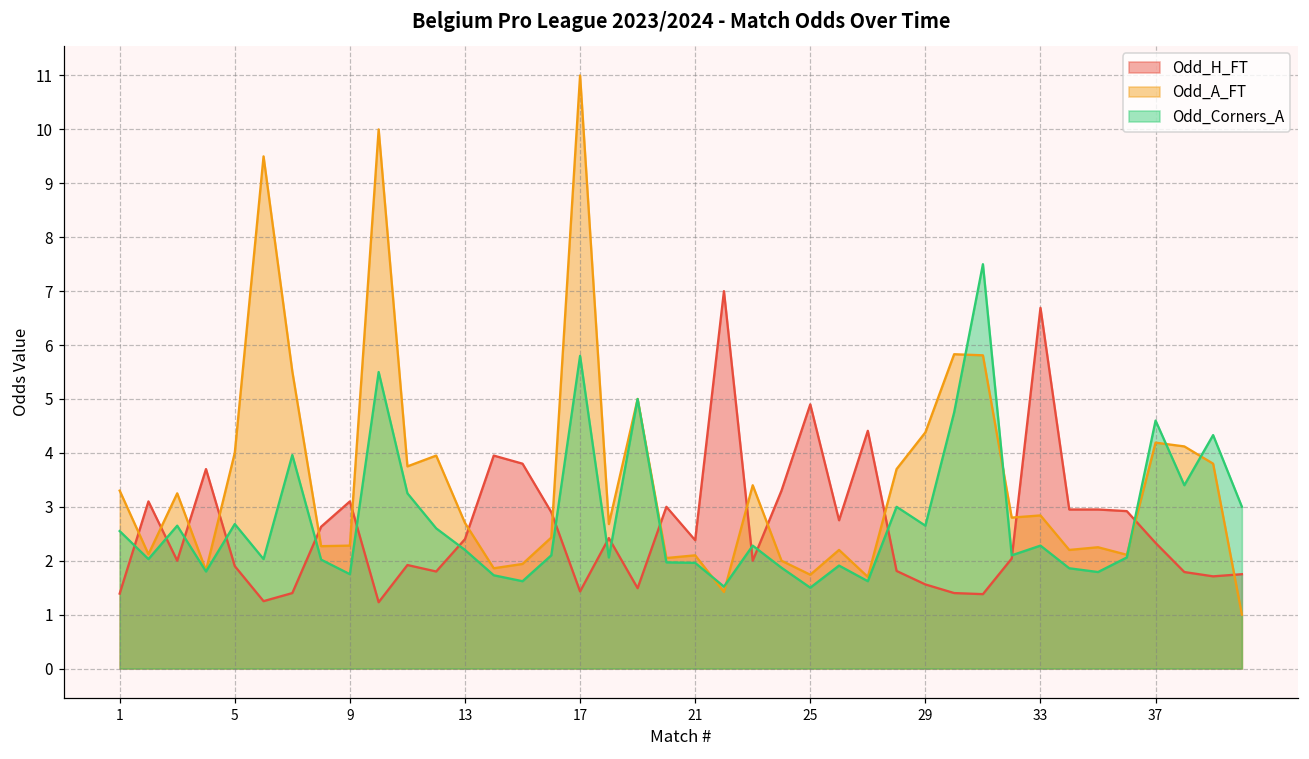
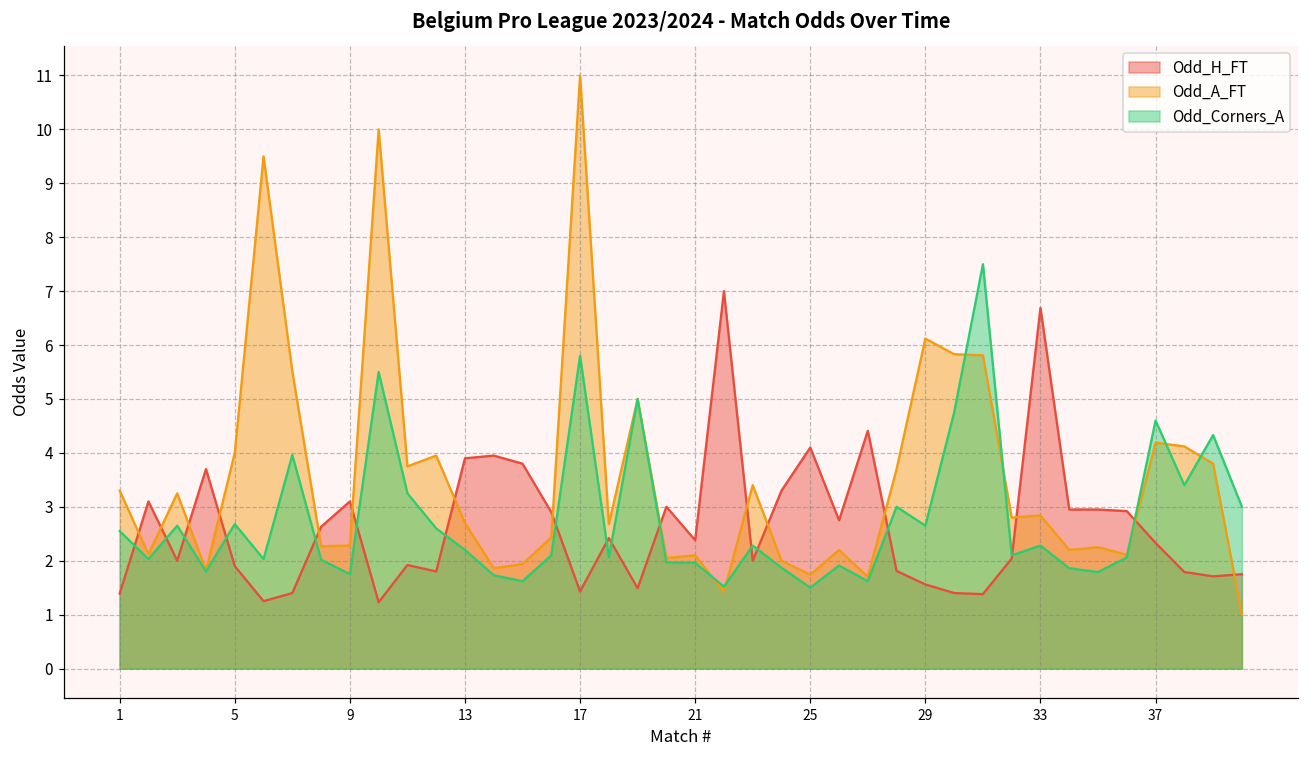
Odd_H_FT, 13: 2.4 -> 3.9
Odd_H_FT, 25: 4.9 -> 4.1
Odd_A_FT, 29: 4.4 -> 6.1
